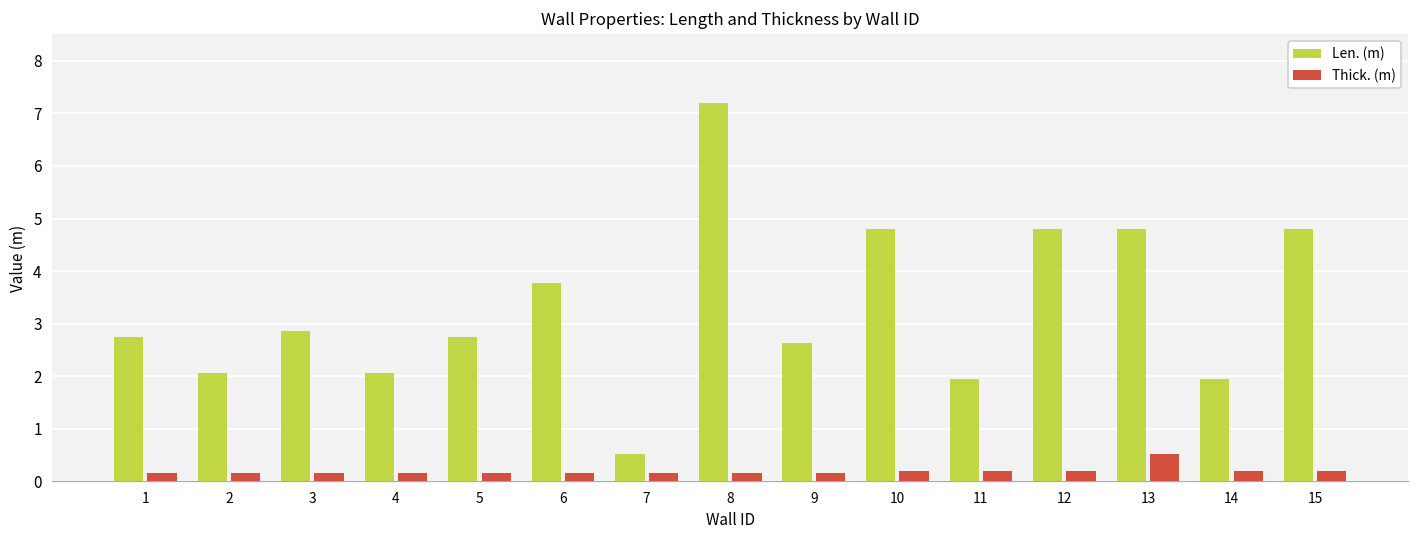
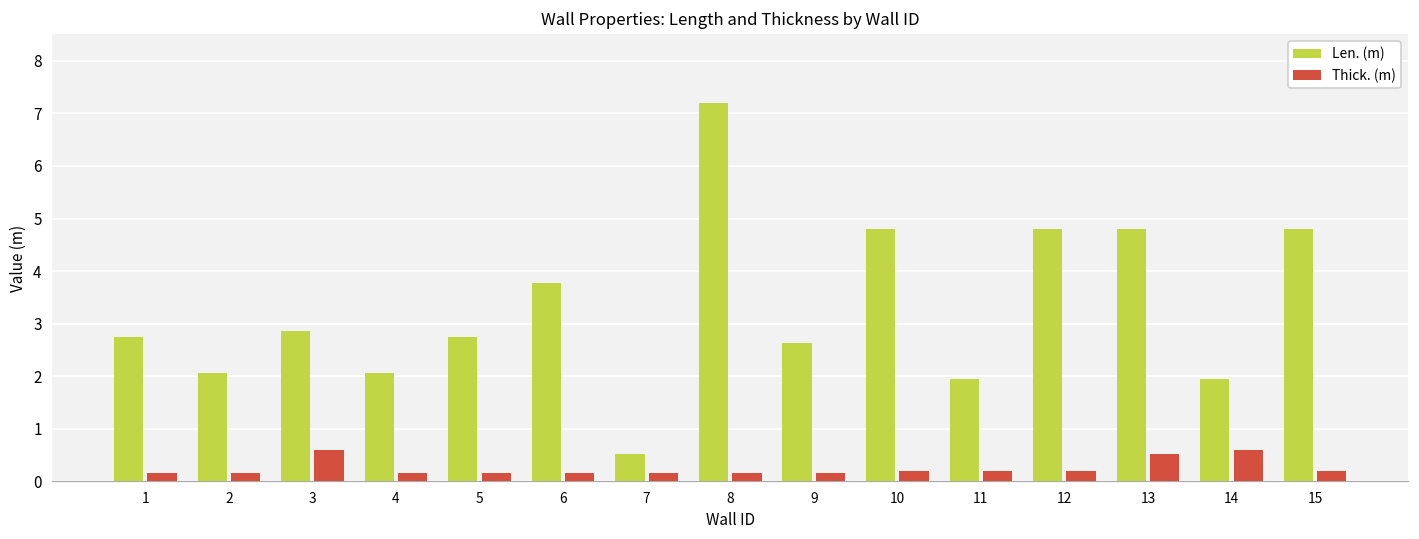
Thick. (m), 3: 0.2 -> 0.6
Thick. (m), 14: 0.2 -> 0.6
